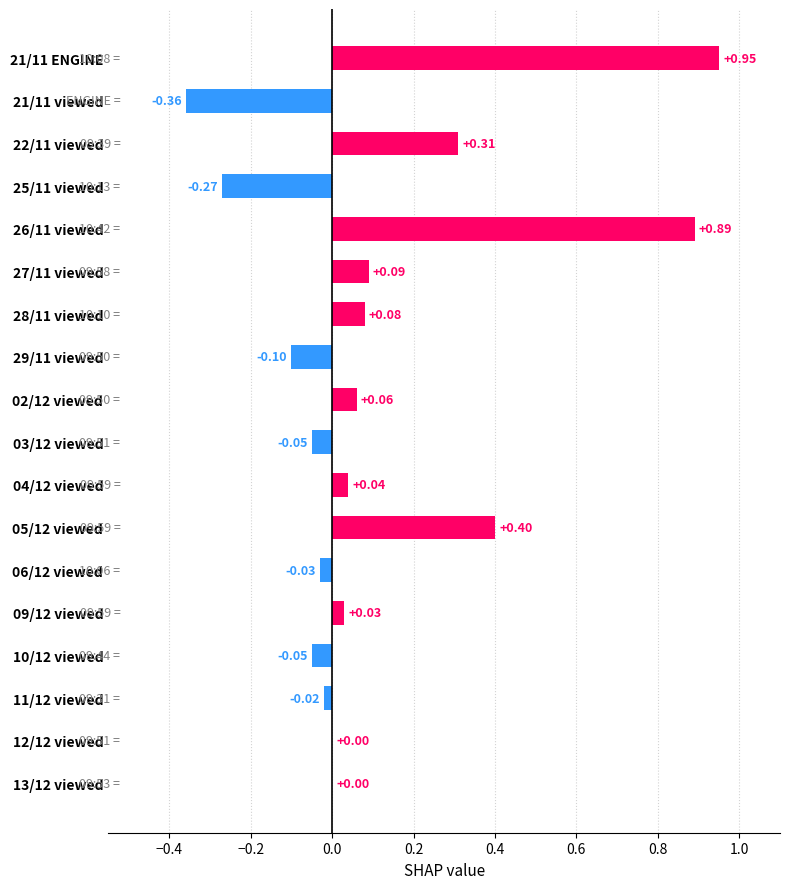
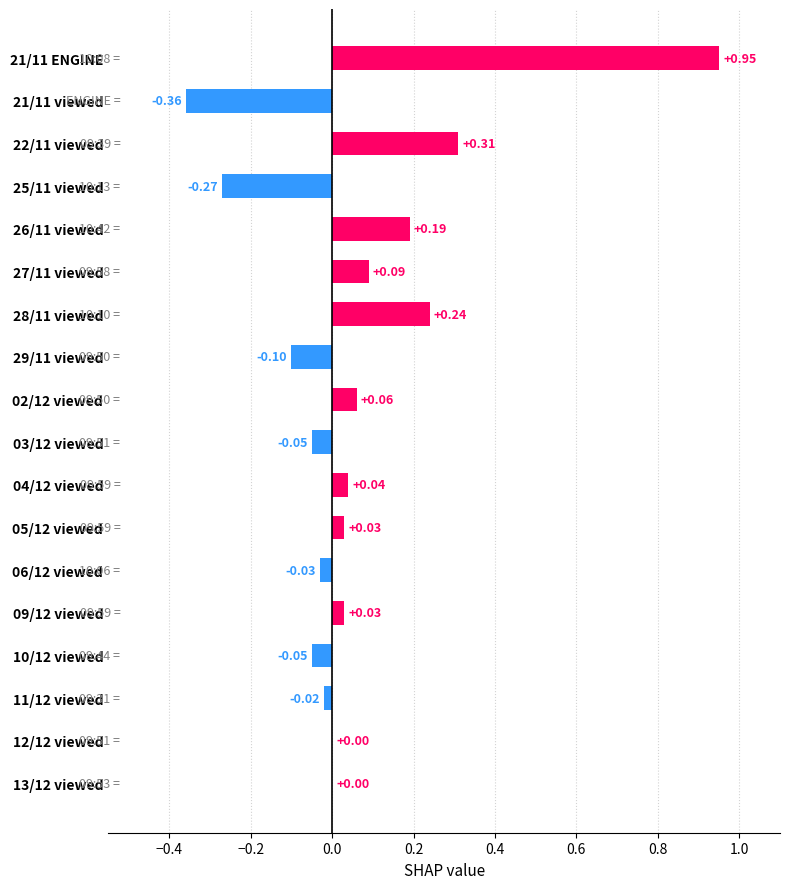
26/11 viewed: +0.89 -> +0.19
28/11 viewed: +0.08 -> +0.24
05/12 viewed: +0.40 -> +0.03
